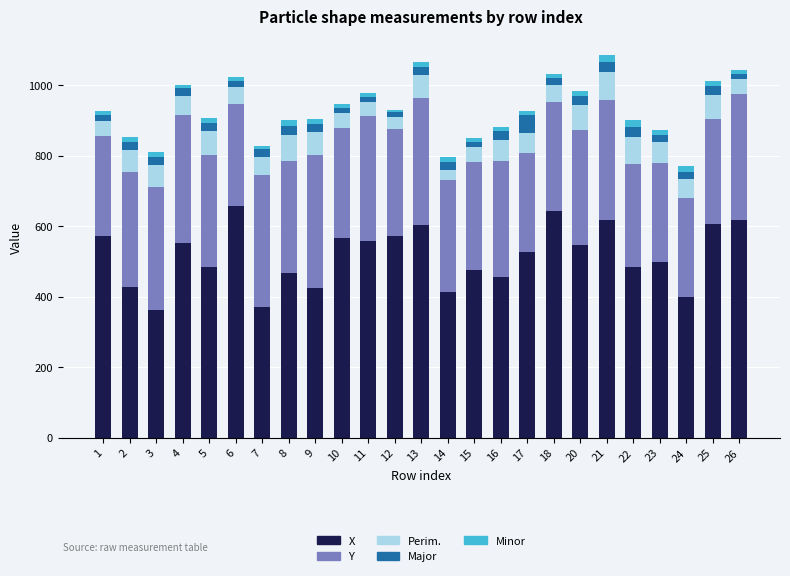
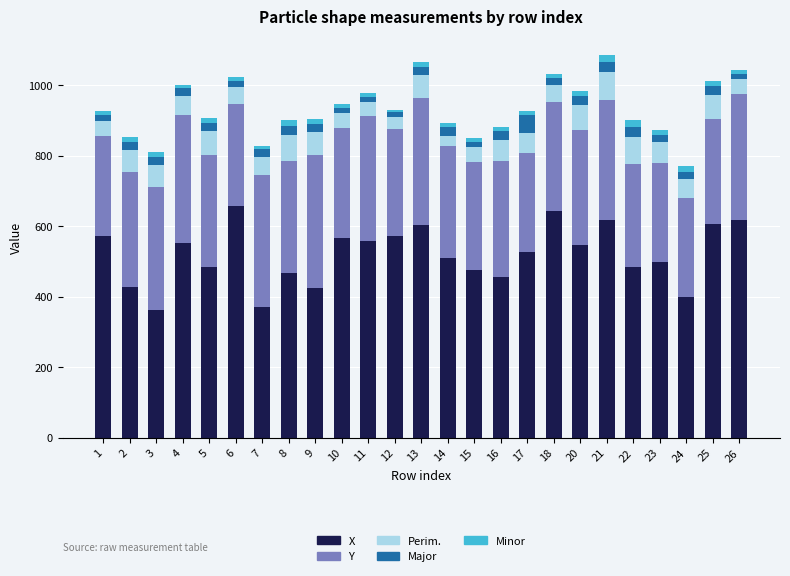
X, 14: 410 -> 510
